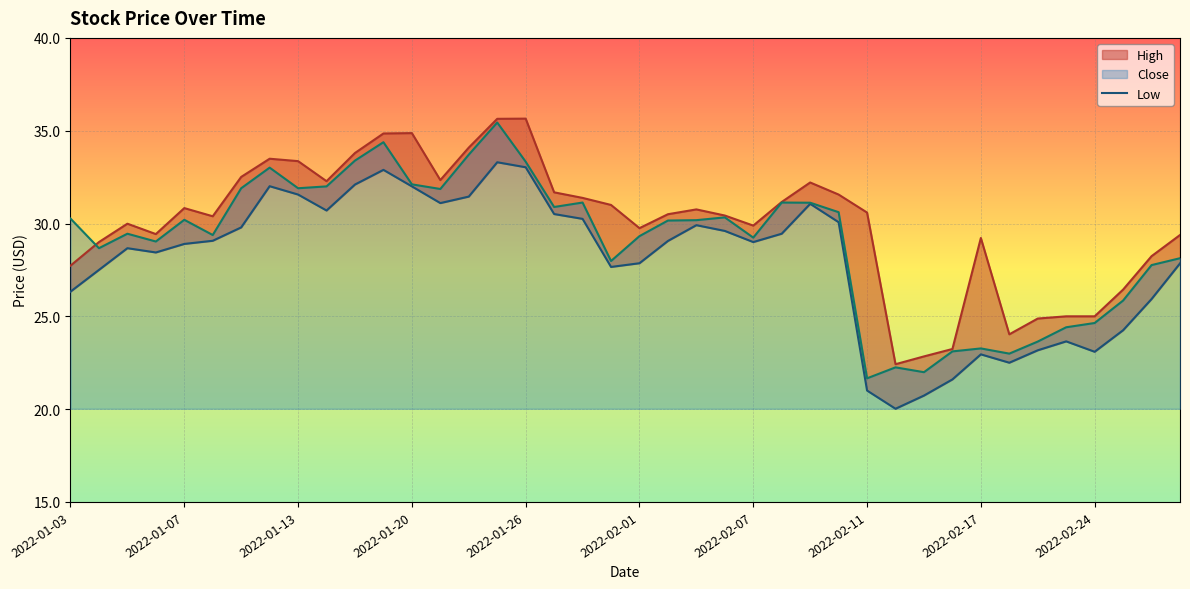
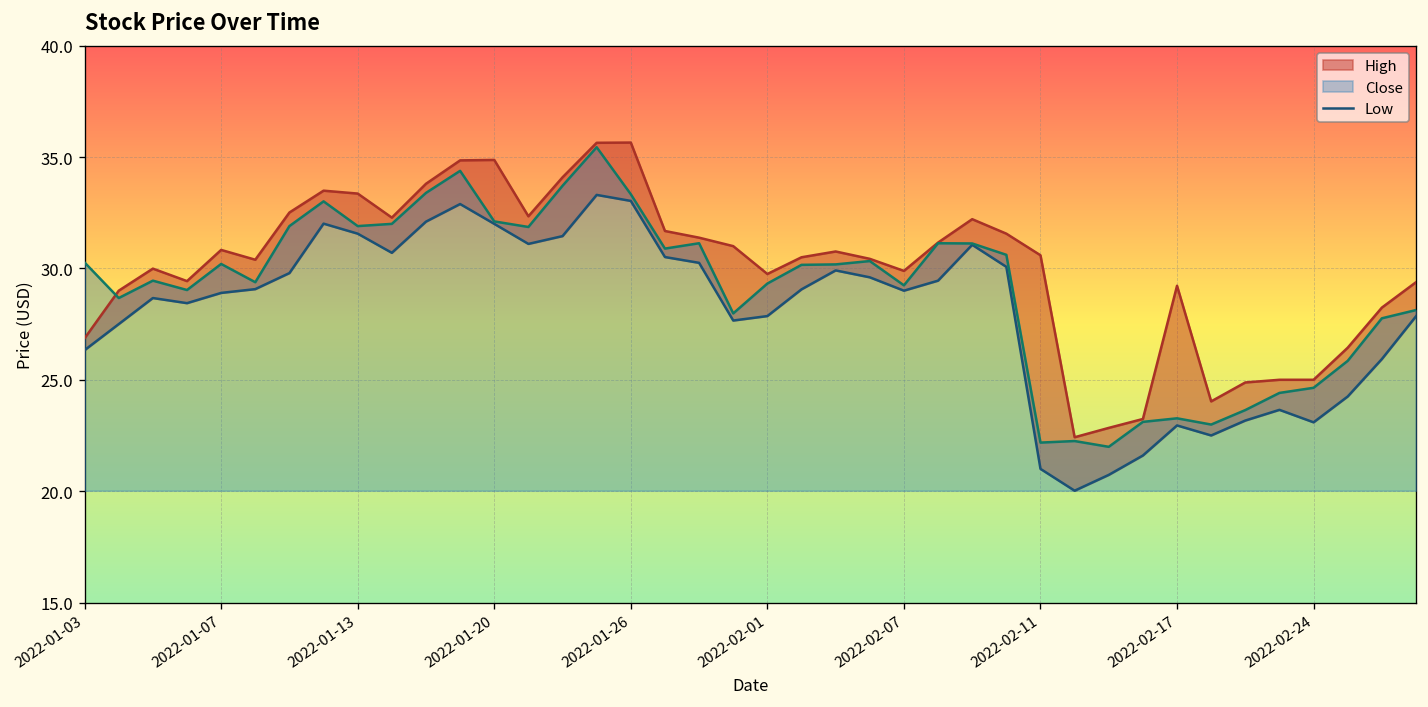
High, 2022-01-03: 27.7 -> 26.9
Close, 2022-02-11: 21.7 -> 22.2
